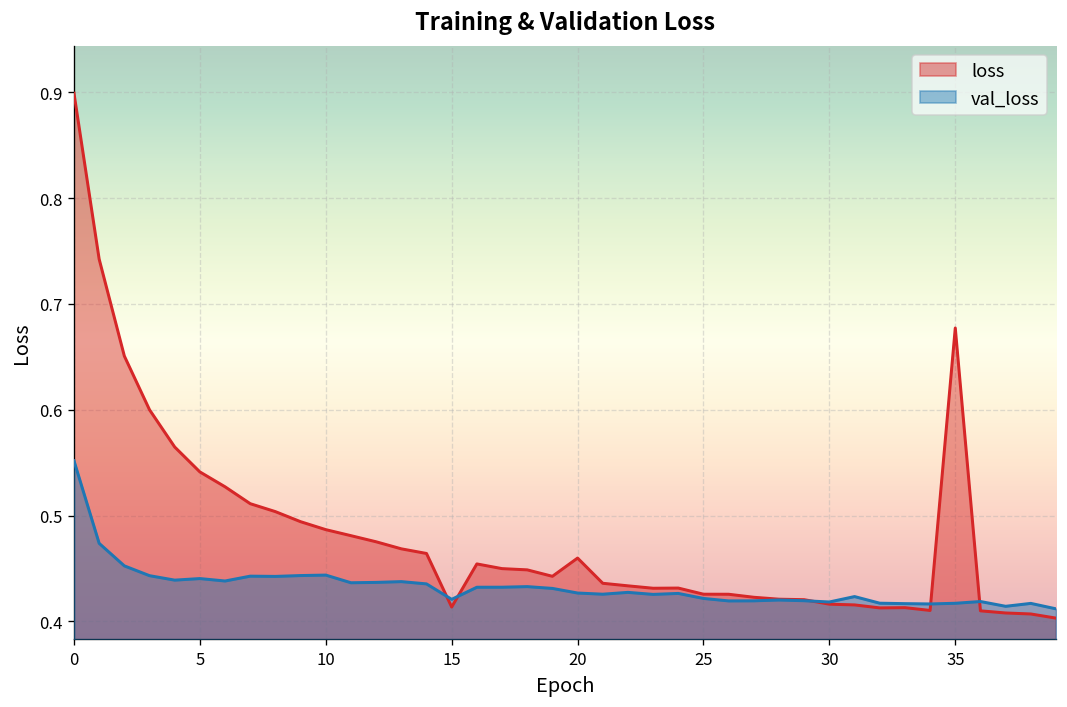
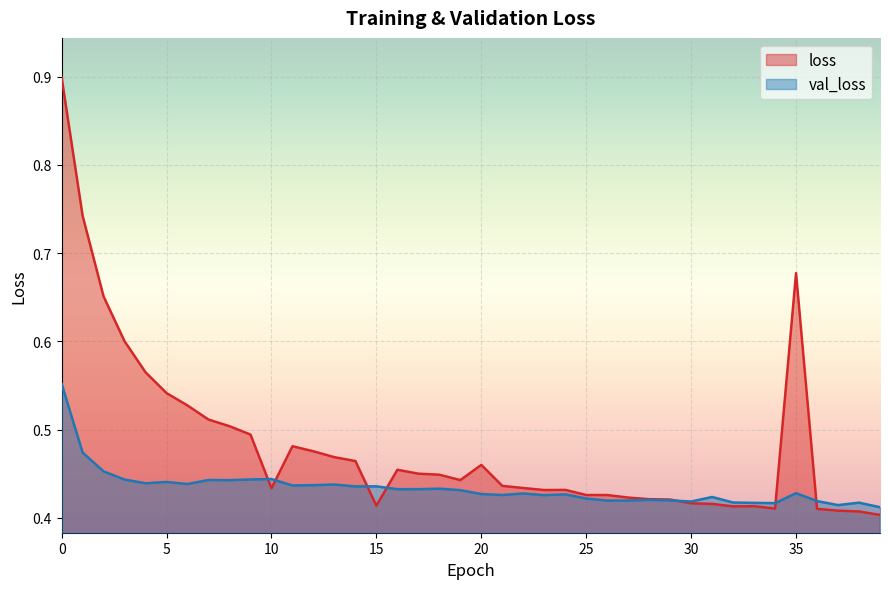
loss, 10: 0.49 -> 0.43
val_loss, 15: 0.42 -> 0.44
val_loss, 35: 0.42 -> 0.43
